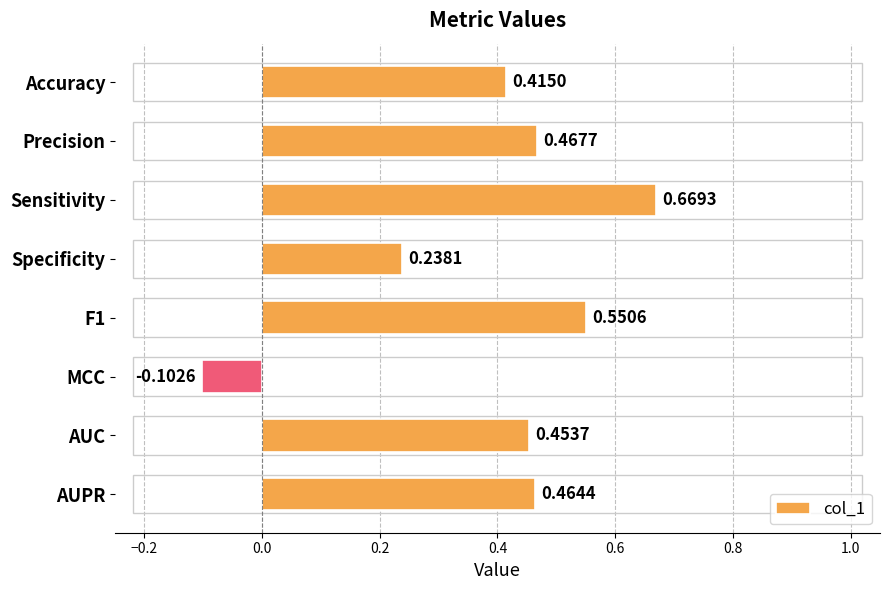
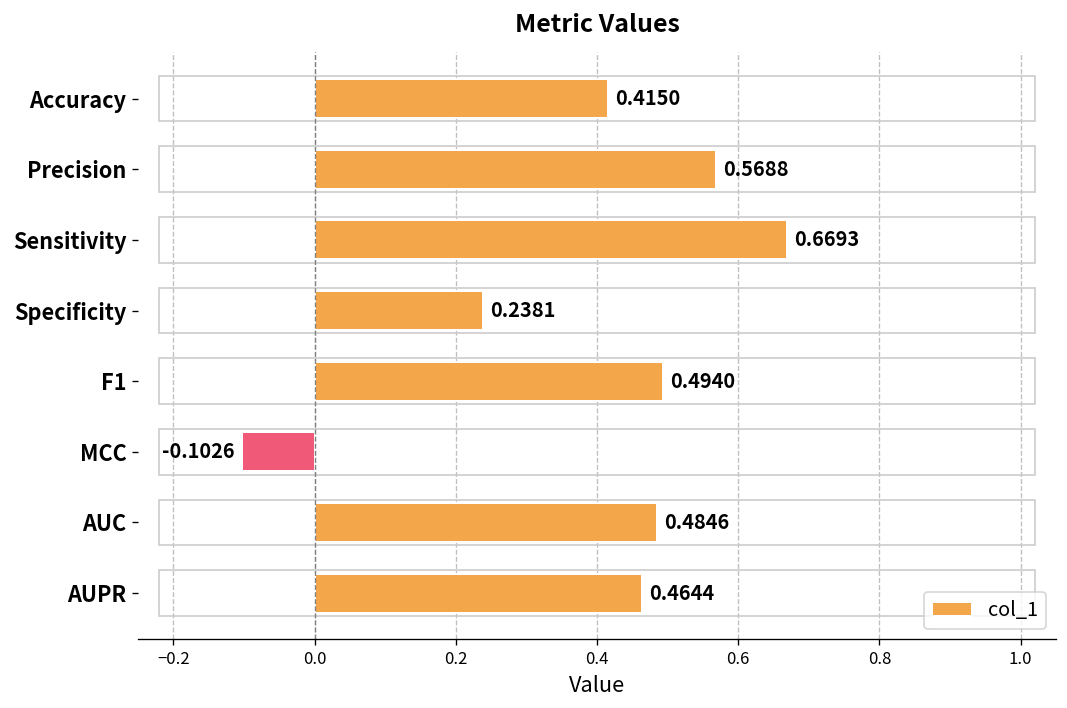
Precision: 0.4677 -> 0.5688
F1: 0.5506 -> 0.4940
AUC: 0.4537 -> 0.4846
